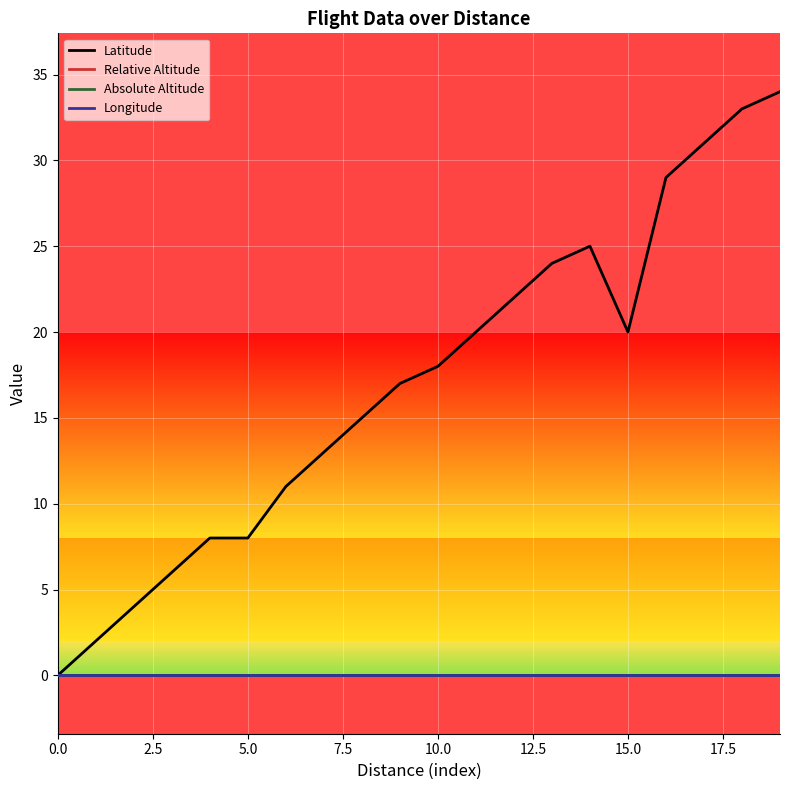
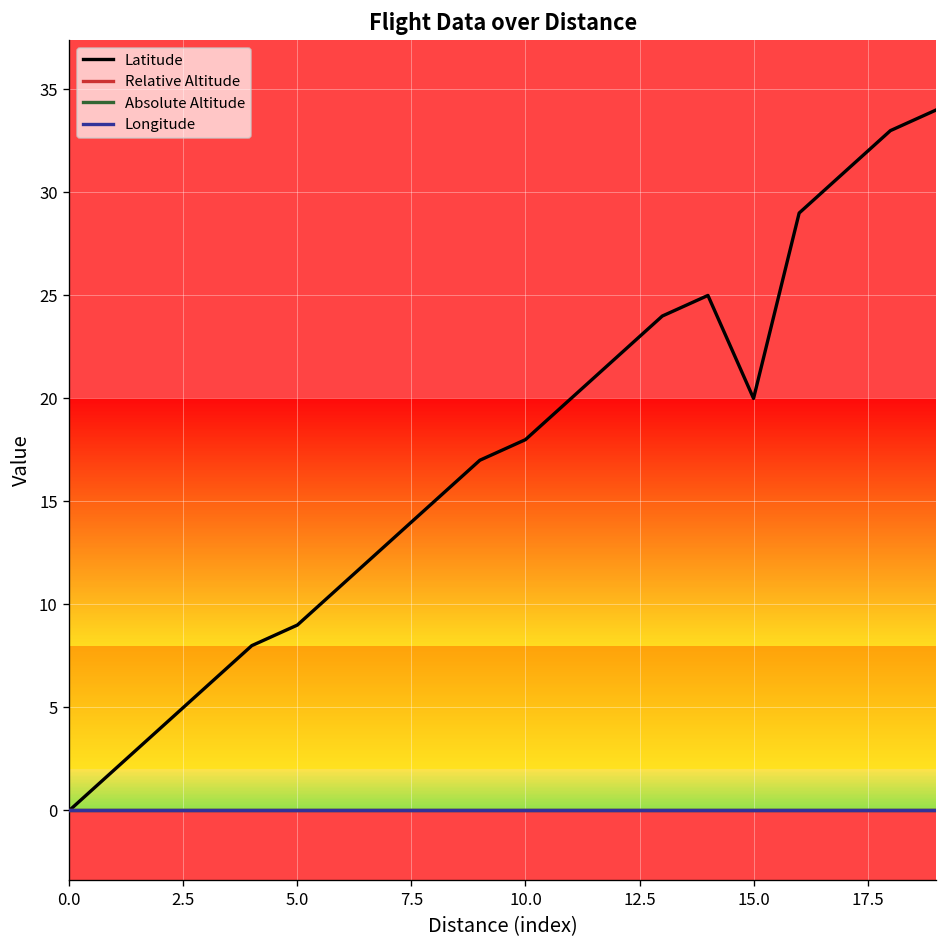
Latitude, 5.0: 8 -> 9
